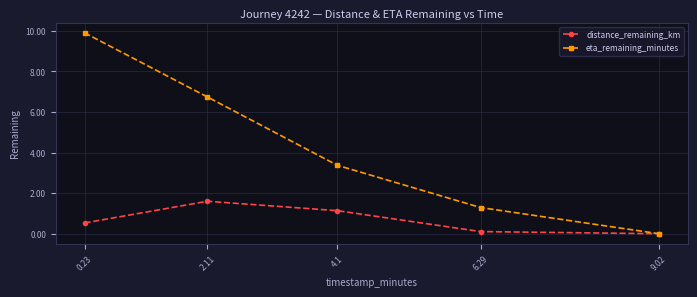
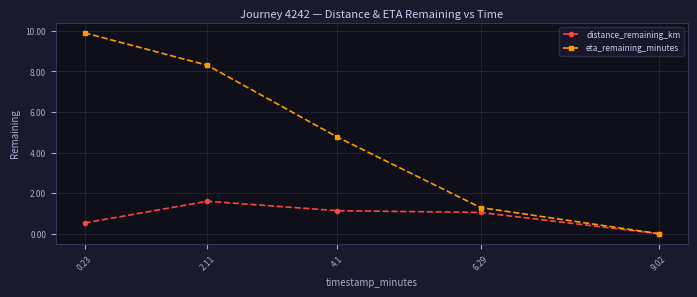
eta_remaining_minutes, 2.11: 6.7 -> 8.3
eta_remaining_minutes, 4.1: 3.4 -> 4.8
distance_remaining_km, 6.29: 0.1 -> 1.0
